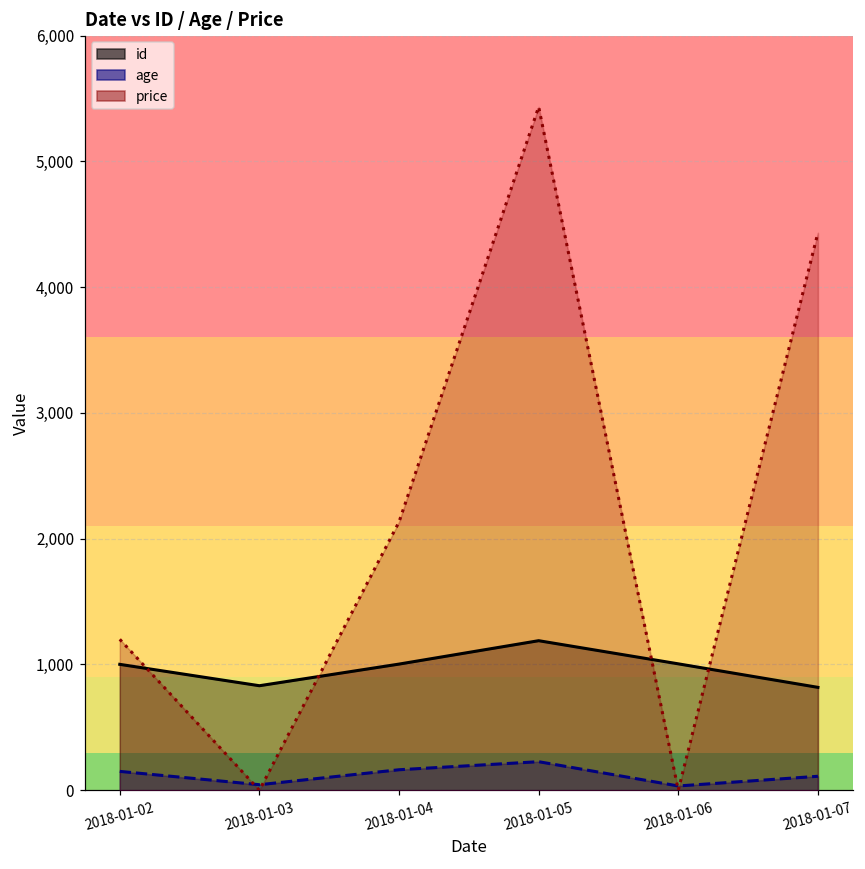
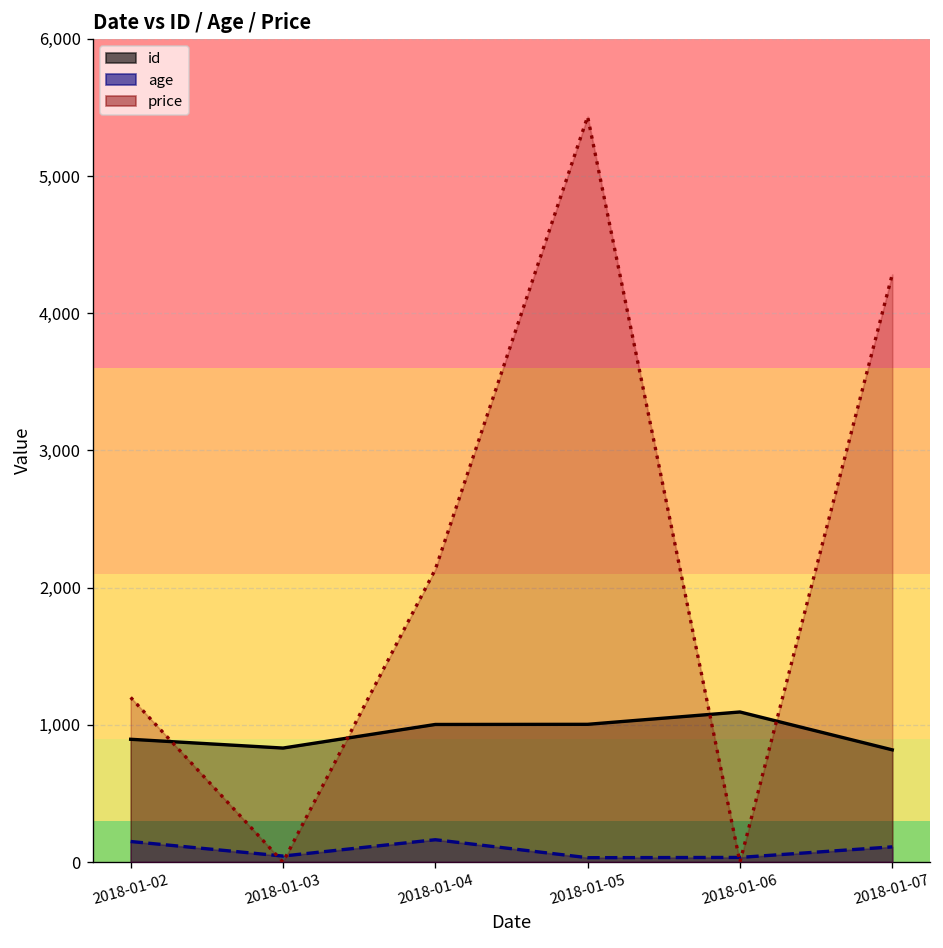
id, 2018-01-02: 1,000 -> 900
id, 2018-01-05: 1,190 -> 1,000
age, 2018-01-05: 230 -> 30
id, 2018-01-06: 1,010 -> 1,090
price, 2018-01-07: 4,430 -> 4,280
